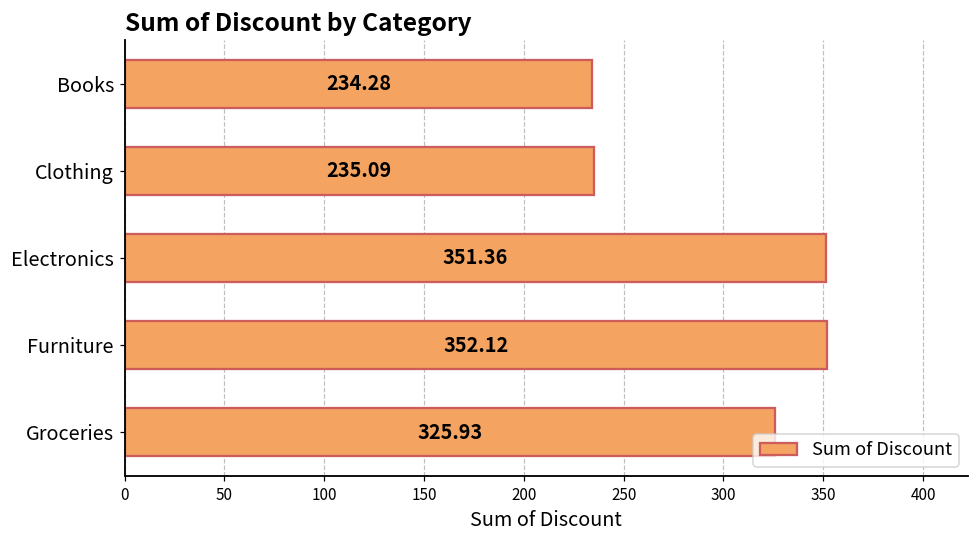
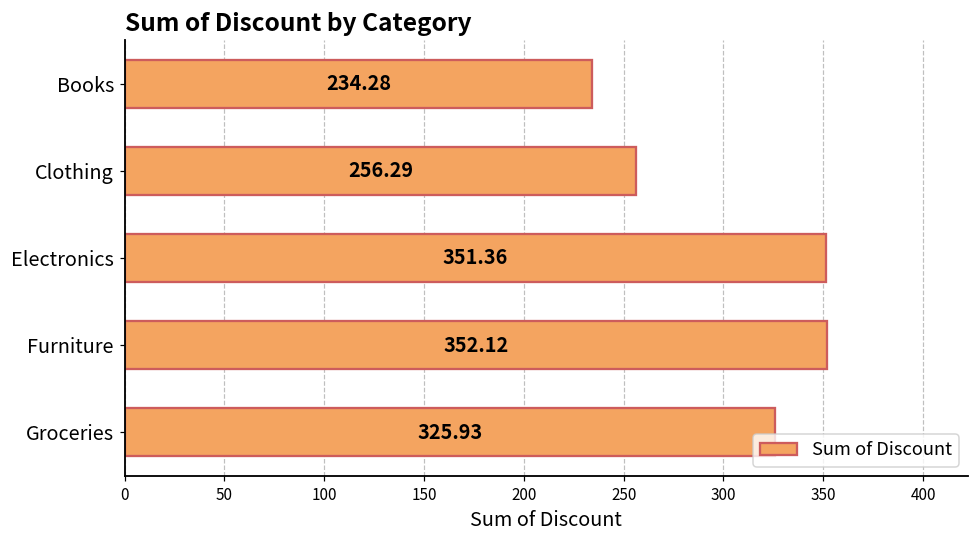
Clothing: 235.09 -> 256.29
